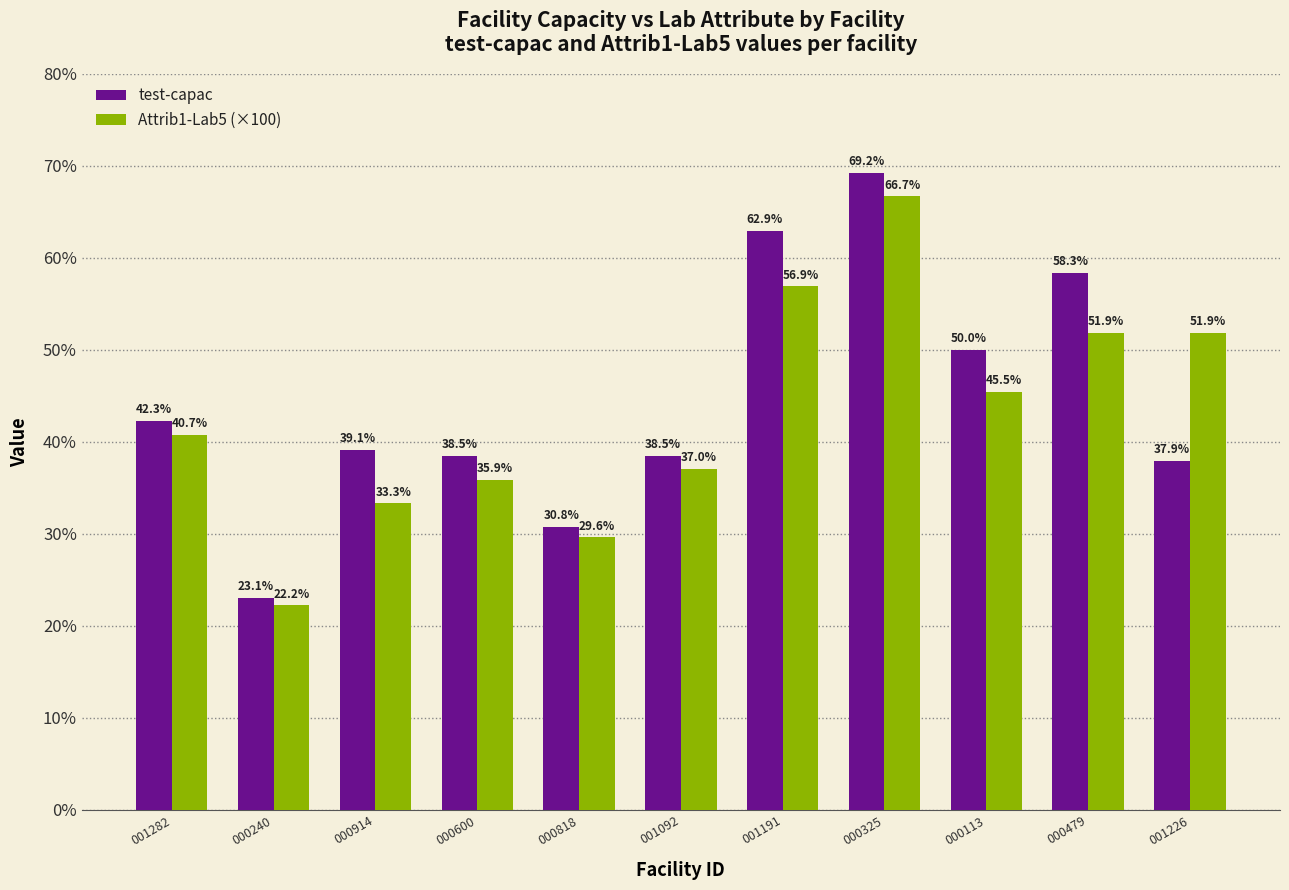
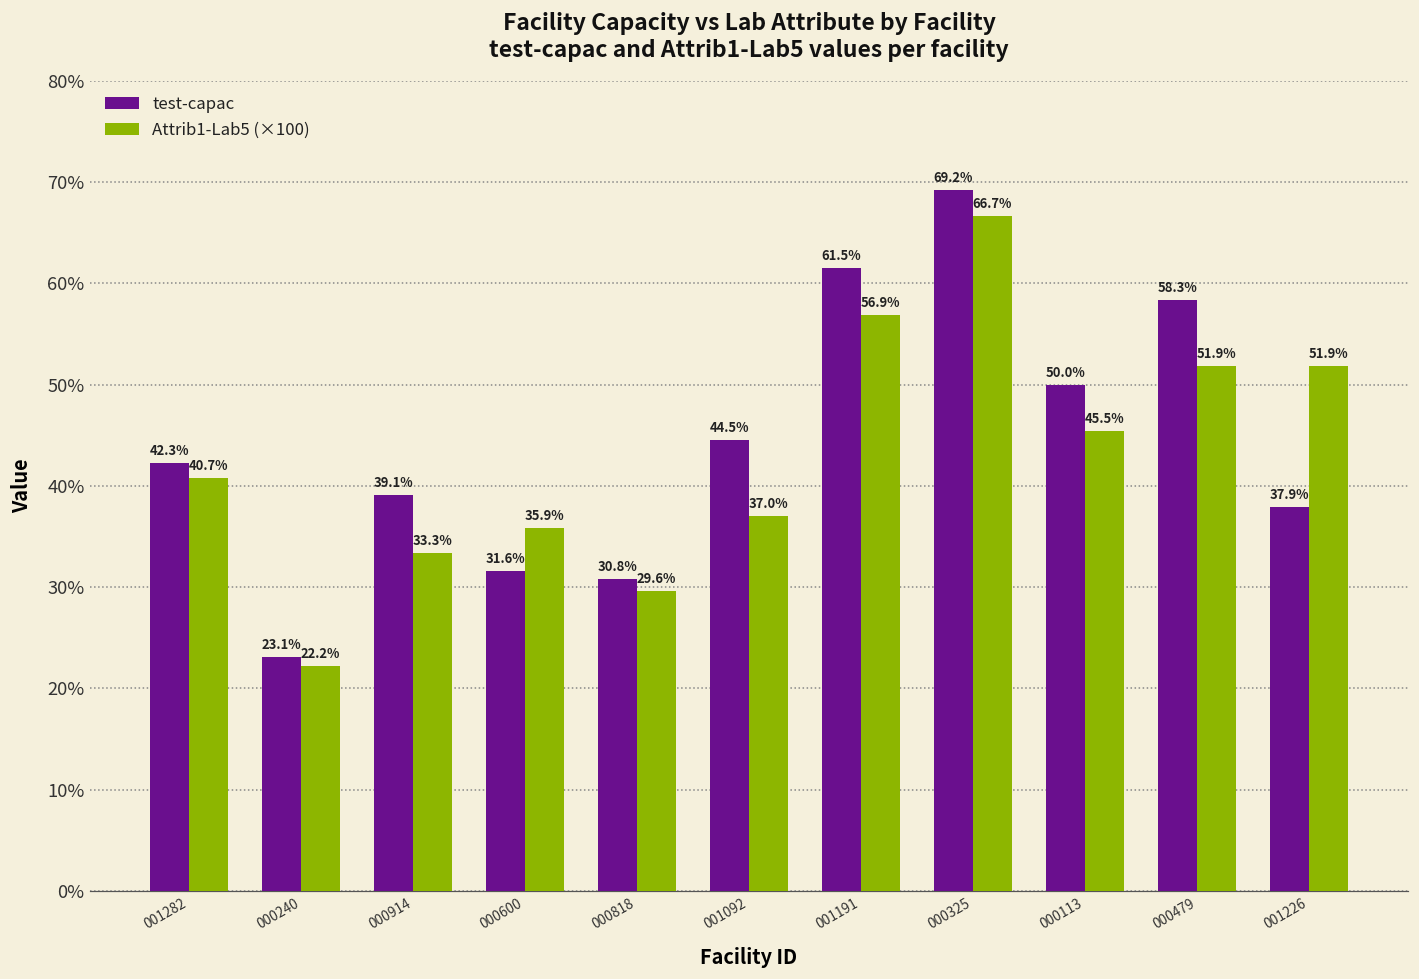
test-capac, 000600: 38.5% -> 31.6%
test-capac, 001092: 38.5% -> 44.5%
test-capac, 001191: 62.9% -> 61.5%
